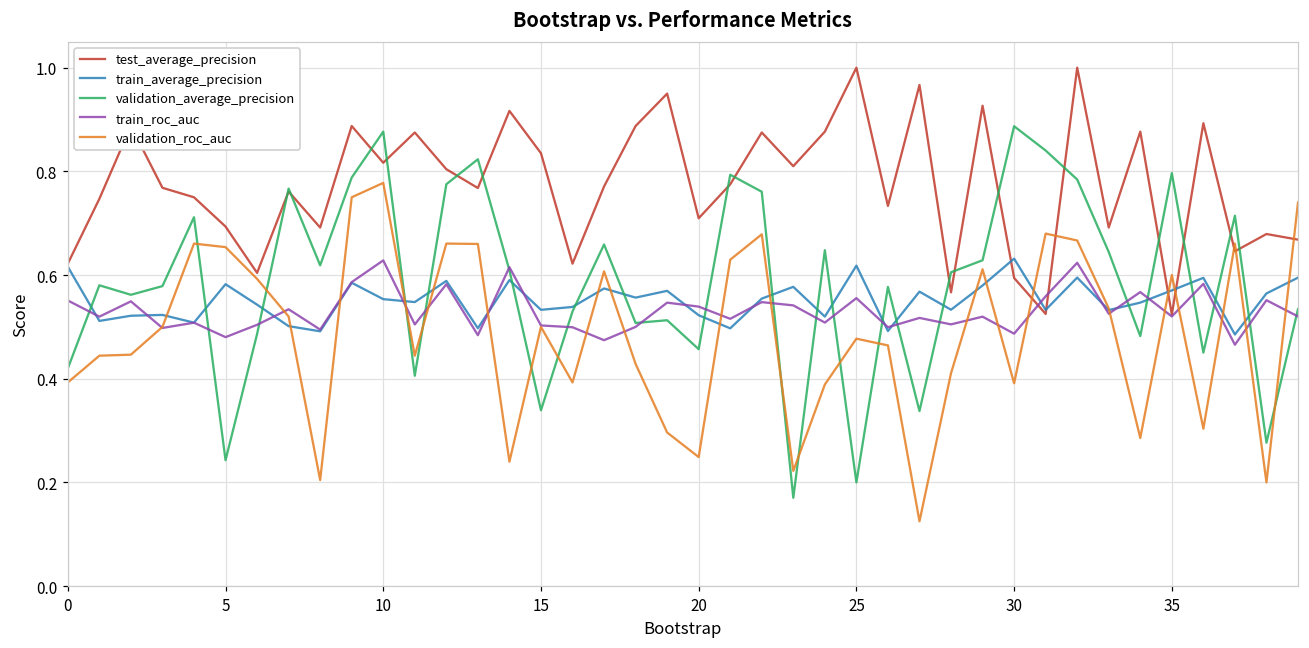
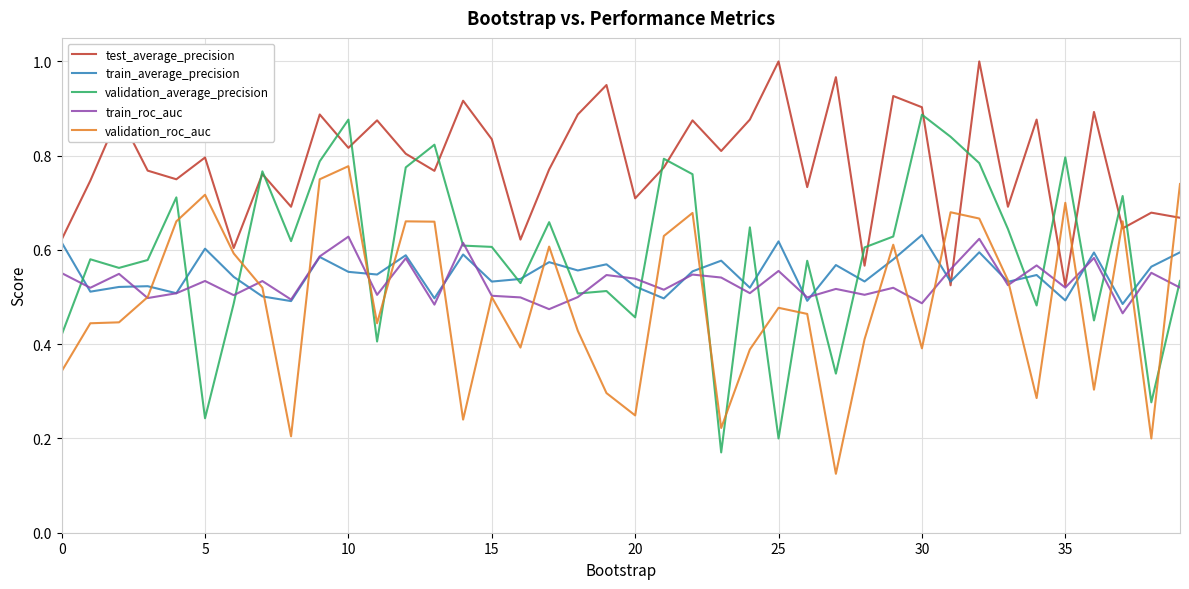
validation_roc_auc, 0: 0.39 -> 0.34
test_average_precision, 5: 0.69 -> 0.80
train_average_precision, 5: 0.58 -> 0.60
train_roc_auc, 5: 0.48 -> 0.53
validation_roc_auc, 5: 0.65 -> 0.72
validation_average_precision, 15: 0.34 -> 0.61
test_average_precision, 30: 0.59 -> 0.90
train_average_precision, 35: 0.57 -> 0.49
validation_roc_auc, 35: 0.6 -> 0.7
